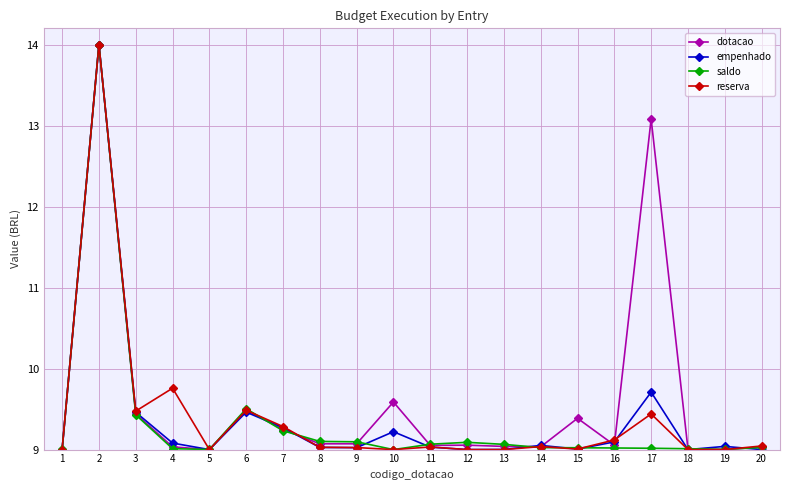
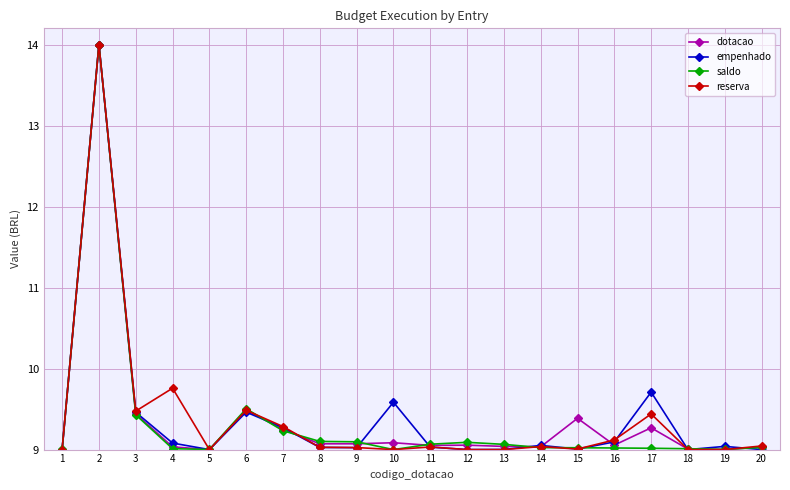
dotacao, 10: 9.6 -> 9.1
empenhado, 10: 9.2 -> 9.6
dotacao, 17: 13.1 -> 9.3
